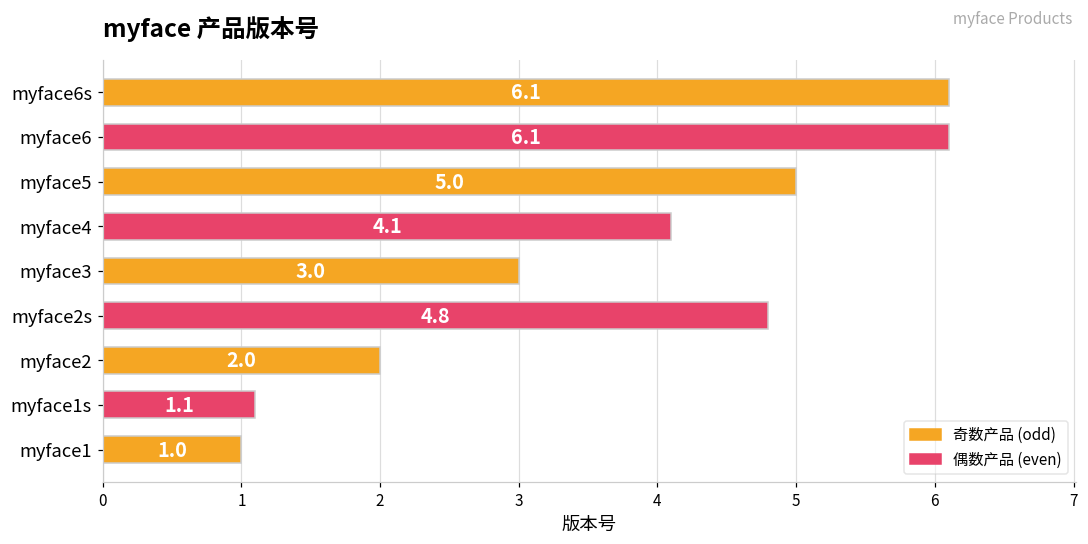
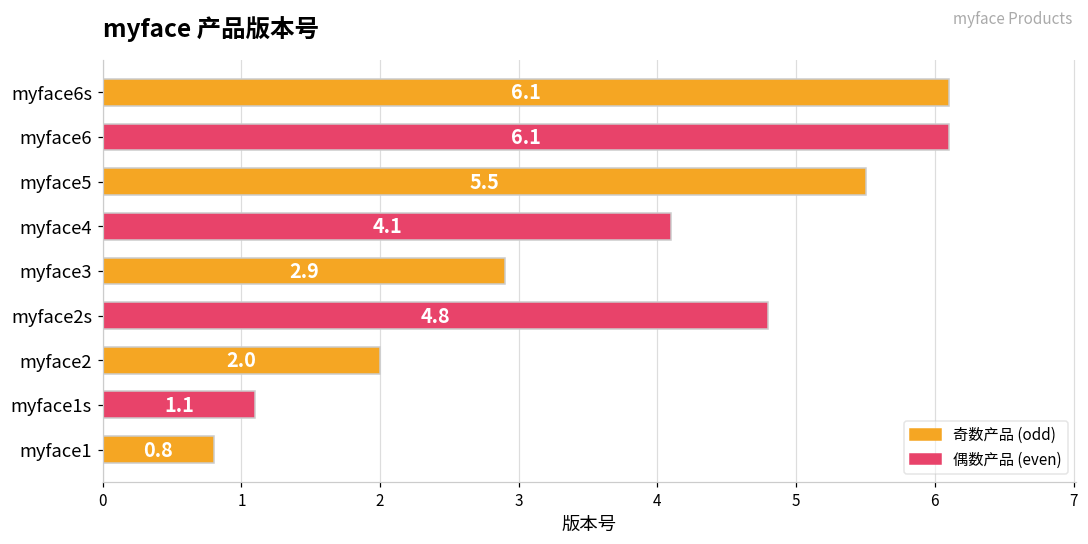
myface5: 5.0 -> 5.5
myface3: 3.0 -> 2.9
myface1: 1.0 -> 0.8
